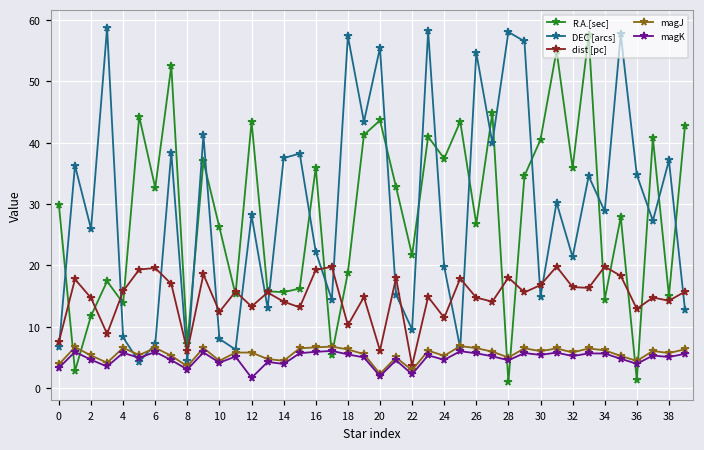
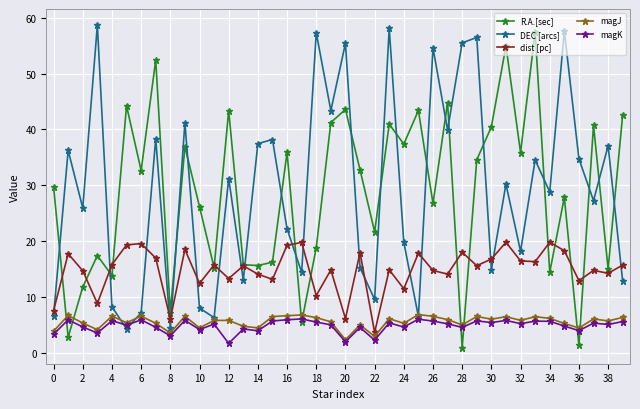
DEC [arcs], 12: 28 -> 31
DEC [arcs], 28: 58 -> 56
DEC [arcs], 32: 21 -> 18
